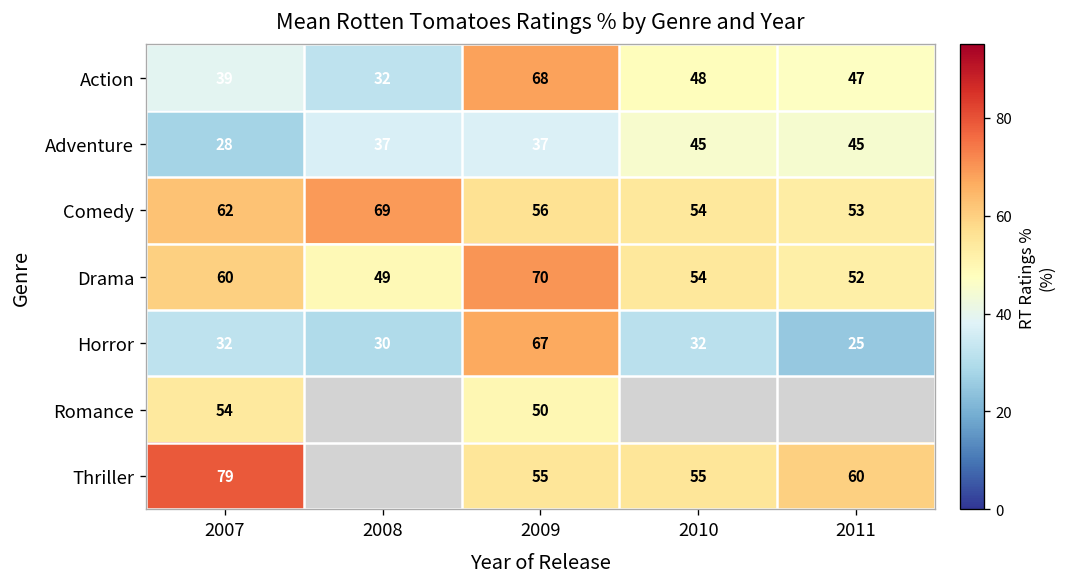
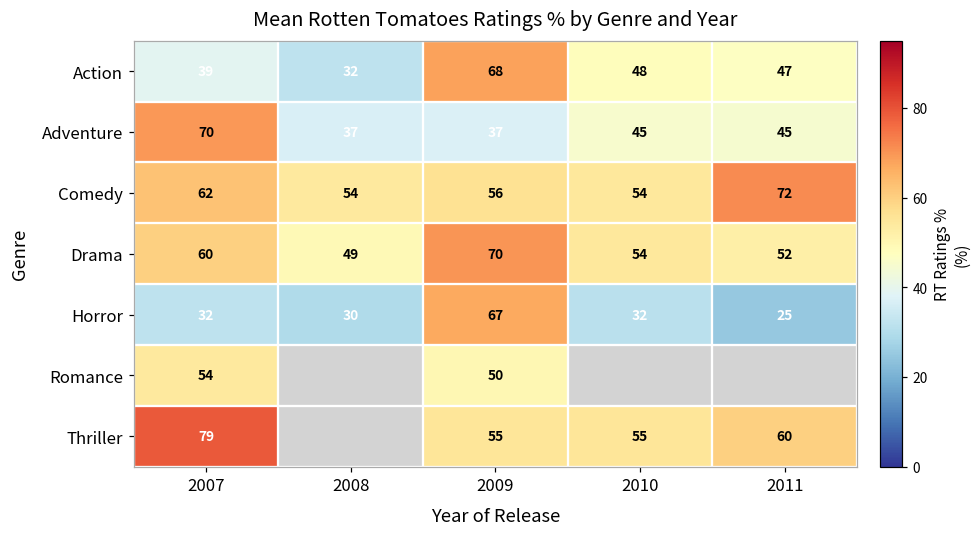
Adventure, 2007: 28 -> 70
Comedy, 2008: 69 -> 54
Comedy, 2011: 53 -> 72
